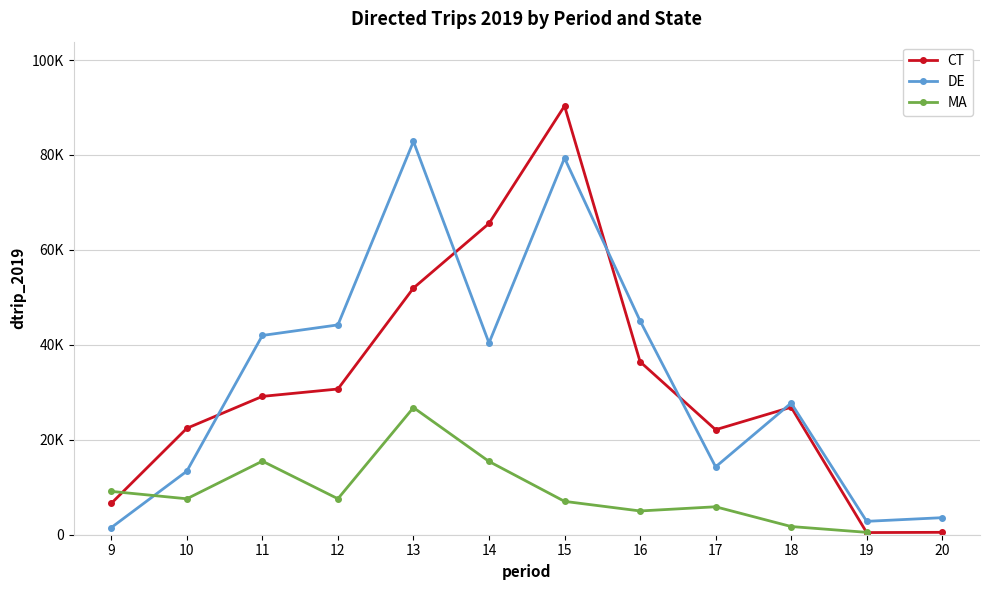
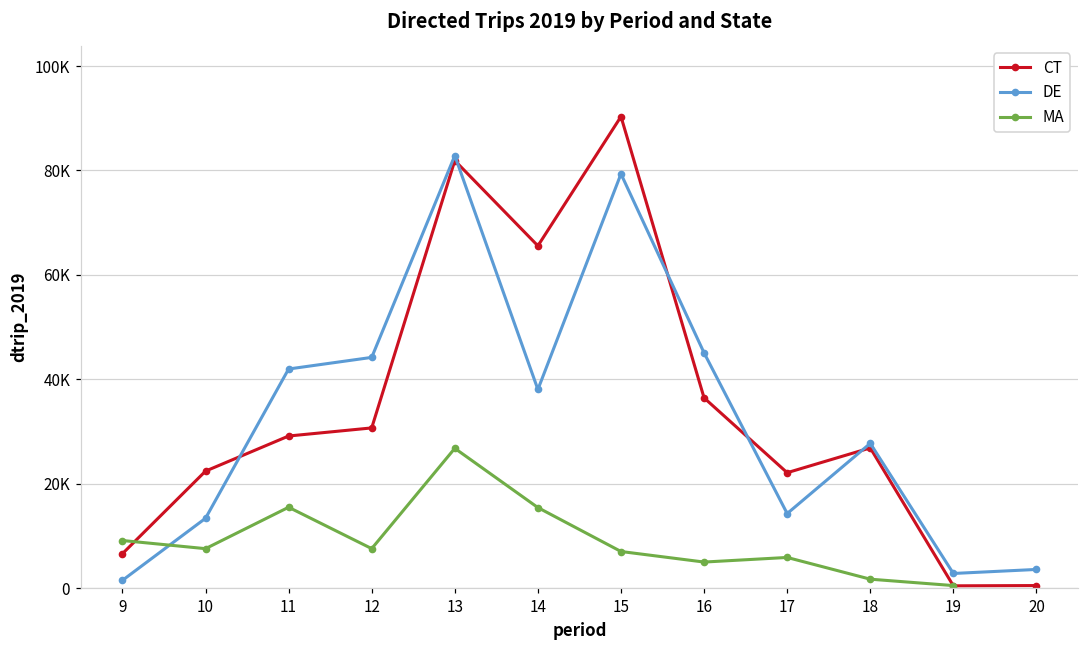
CT, 13: 52000 -> 82000
DE, 14: 40000 -> 38000
